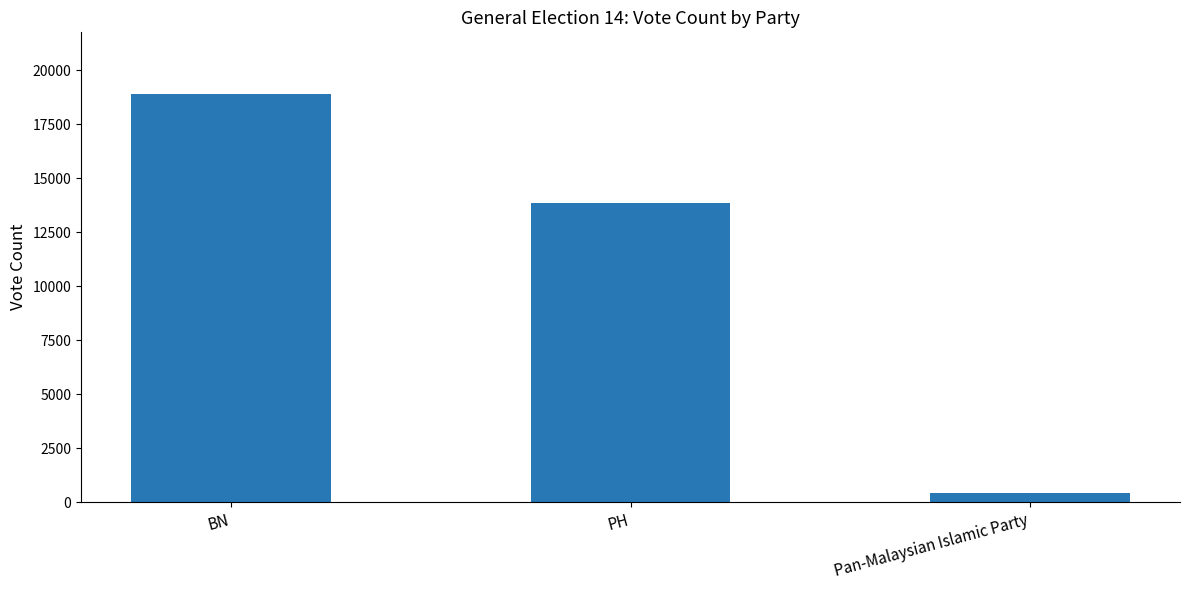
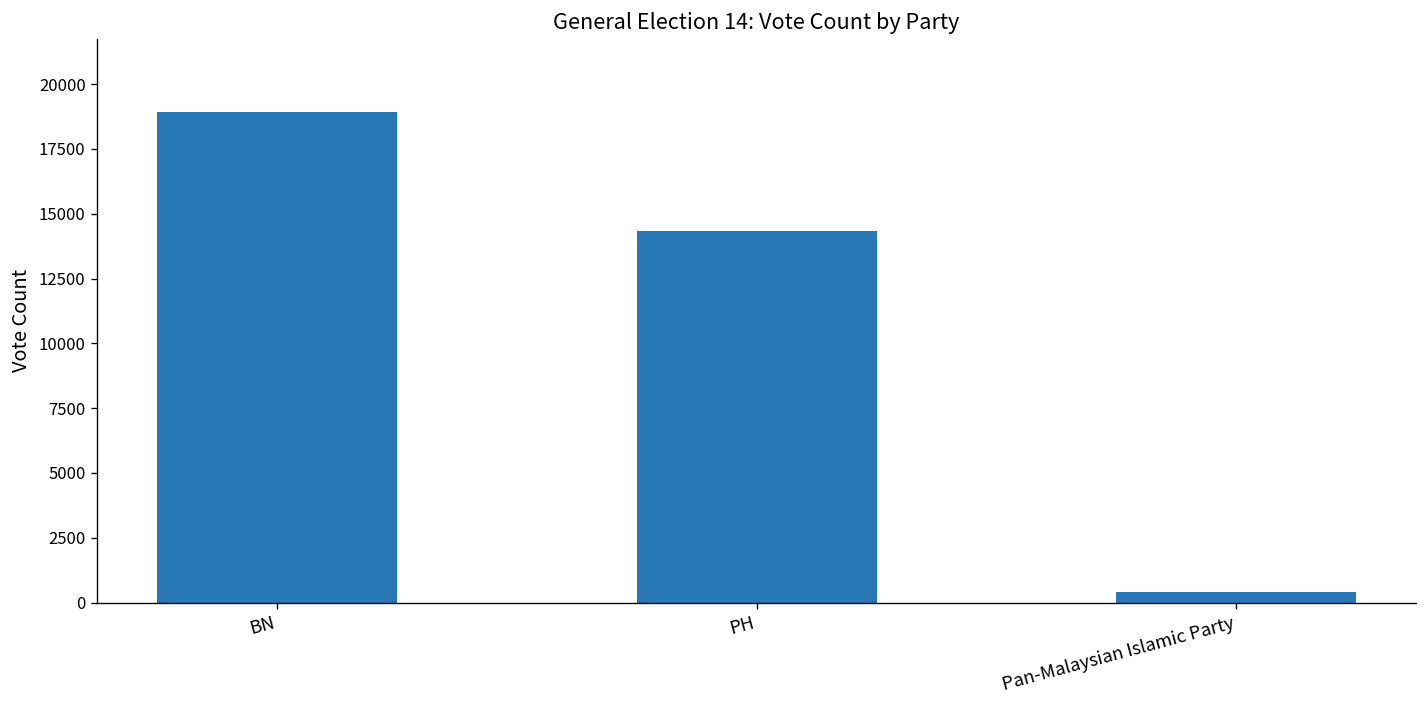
PH: 13800 -> 14300
